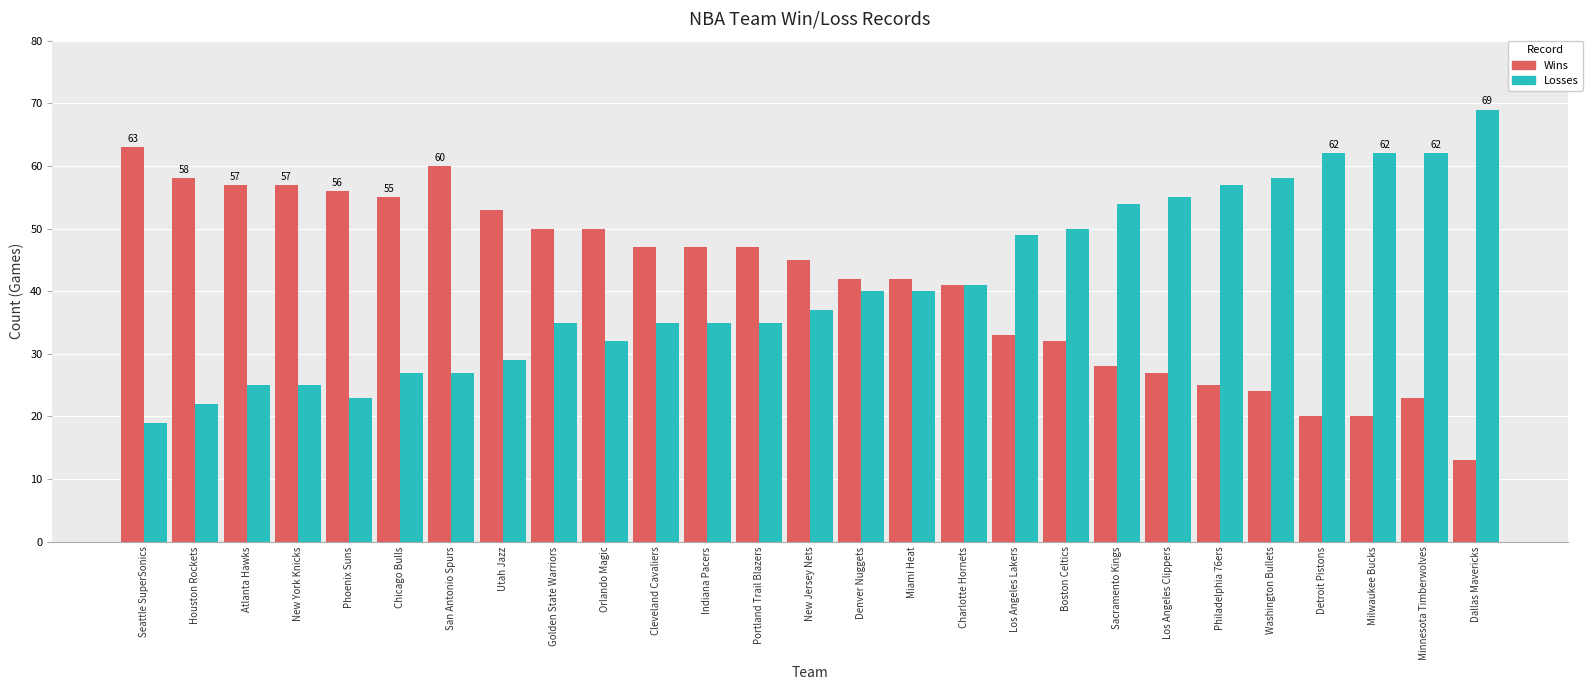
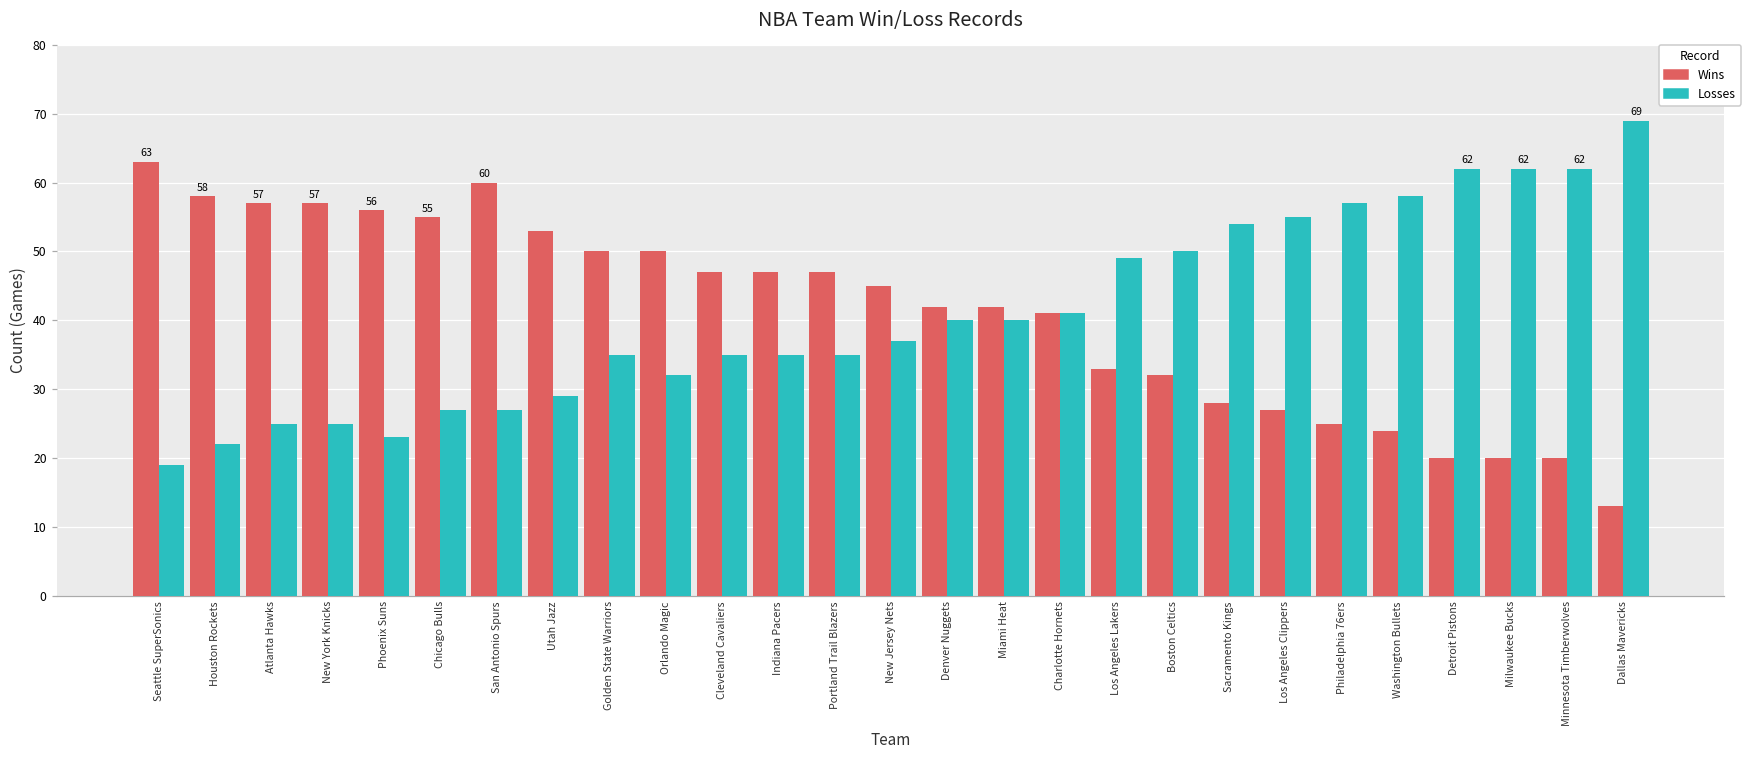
Wins, Minnesota Timberwolves: 23 -> 20
